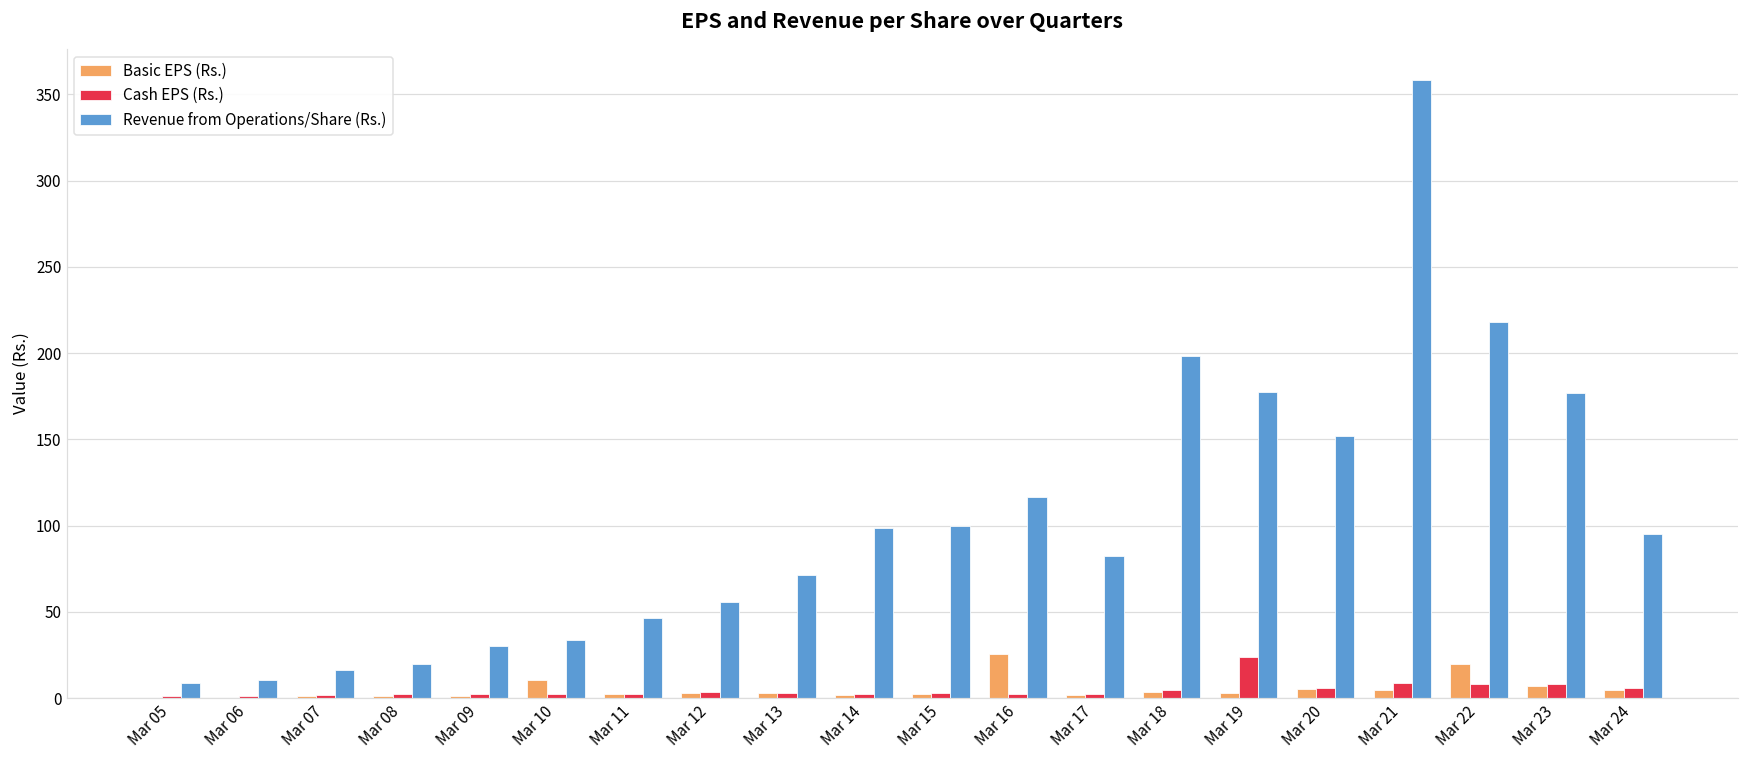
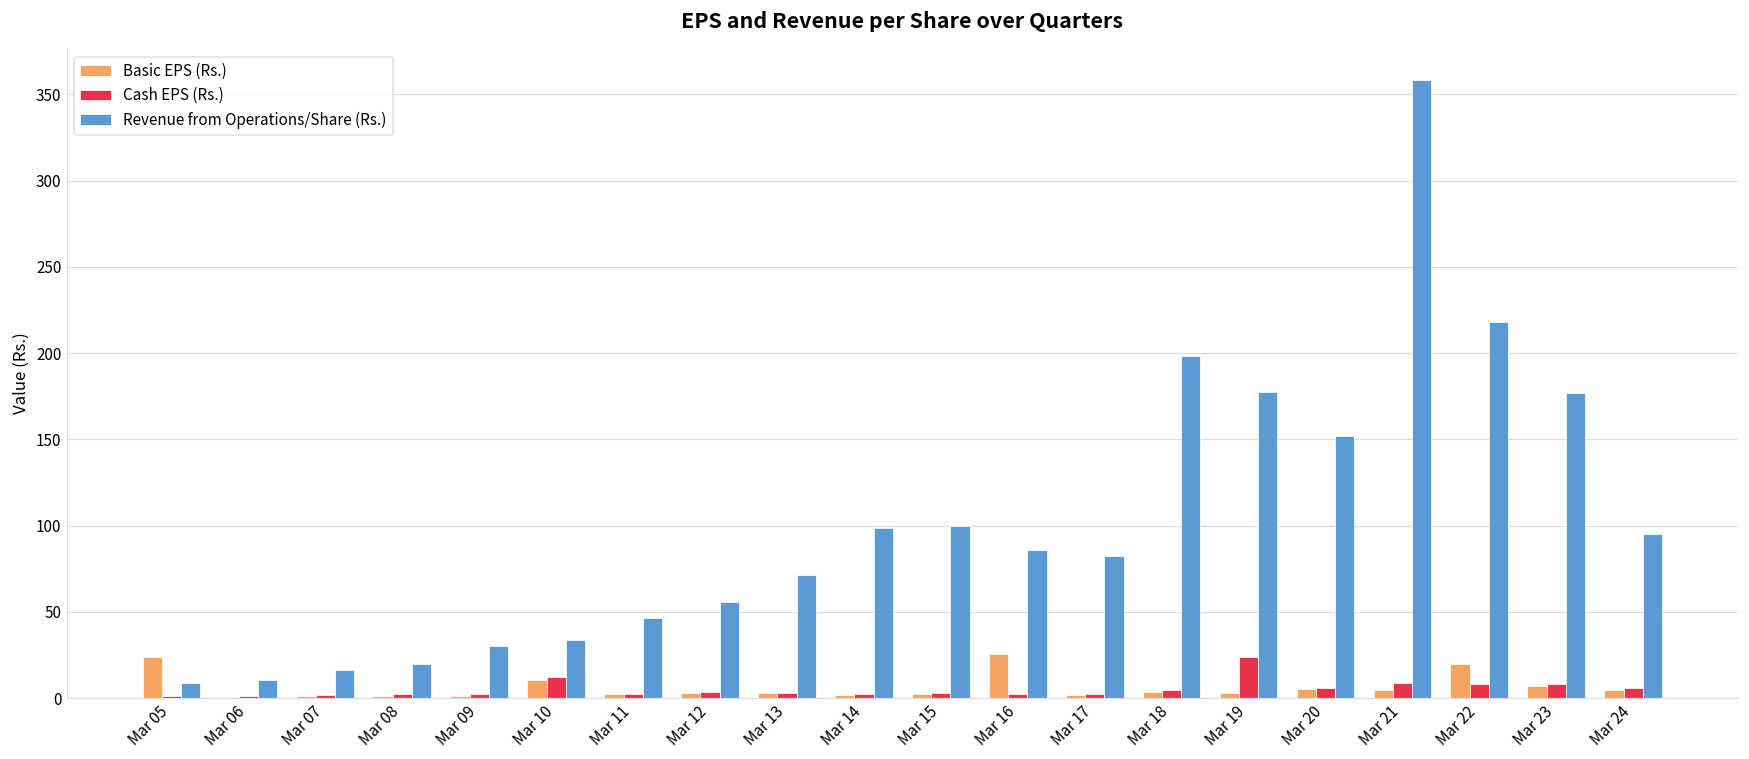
Basic EPS (Rs.), Mar 05: 0 -> 24
Cash EPS (Rs.), Mar 10: 2 -> 13
Revenue from Operations/Share (Rs.), Mar 16: 117 -> 86
